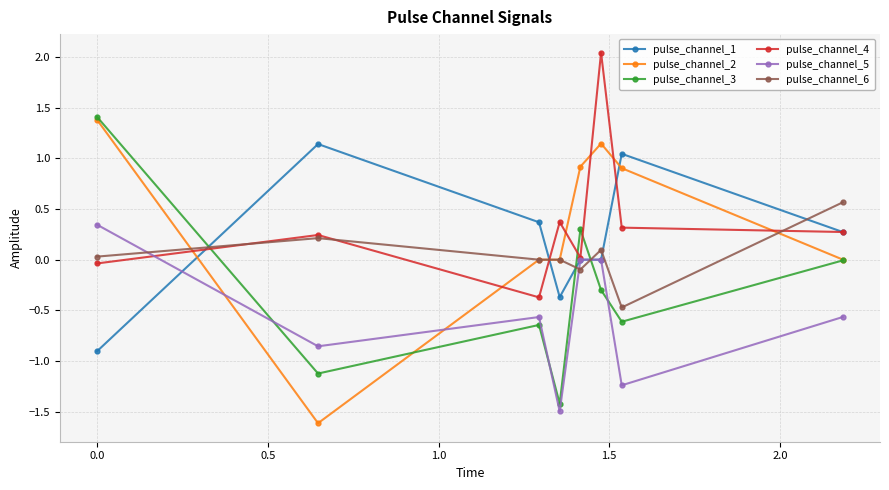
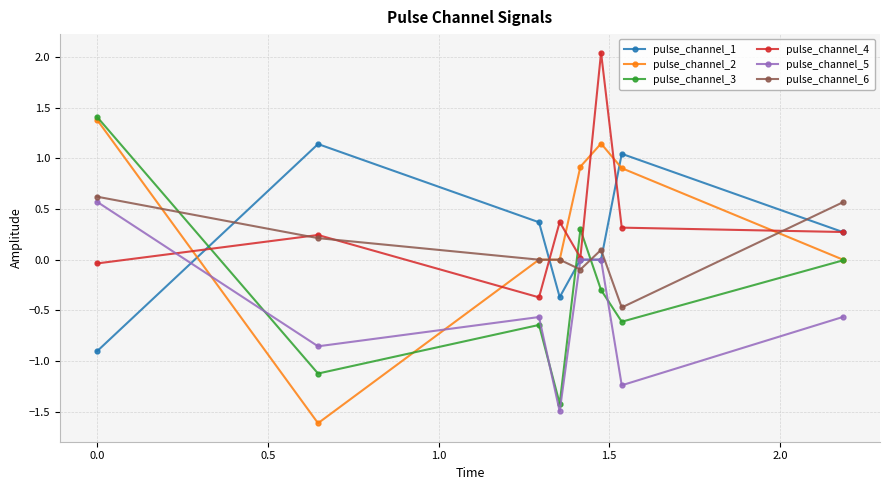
pulse_channel_5, 0.0: 0.35 -> 0.57
pulse_channel_6, 0.0: 0.03 -> 0.62
